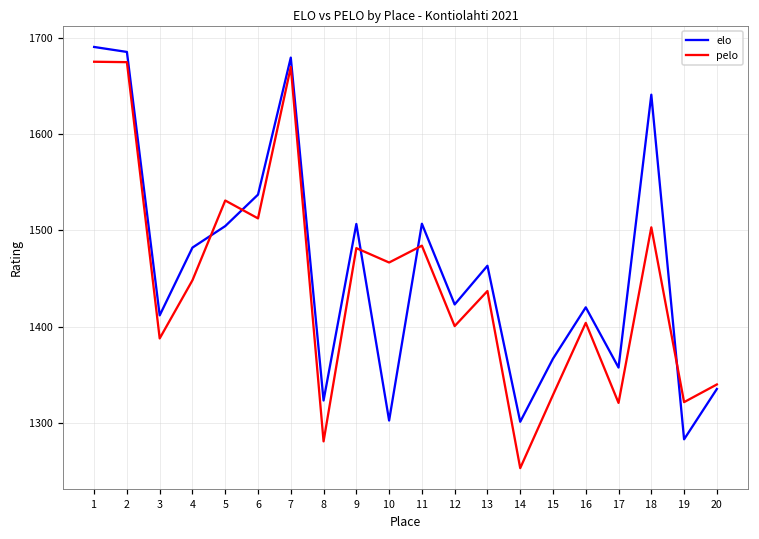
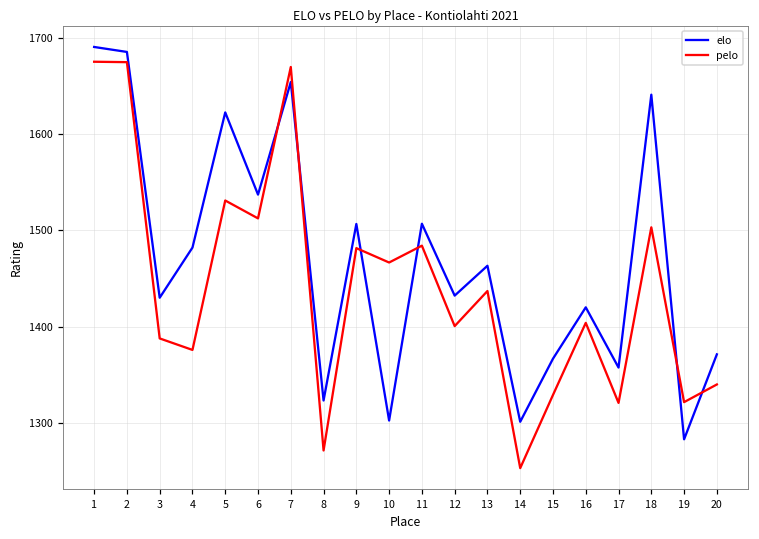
elo, 3: 1410 -> 1430
pelo, 4: 1450 -> 1380
elo, 5: 1500 -> 1620
elo, 7: 1680 -> 1650
pelo, 8: 1280 -> 1270
elo, 12: 1420 -> 1430
elo, 20: 1340 -> 1370
